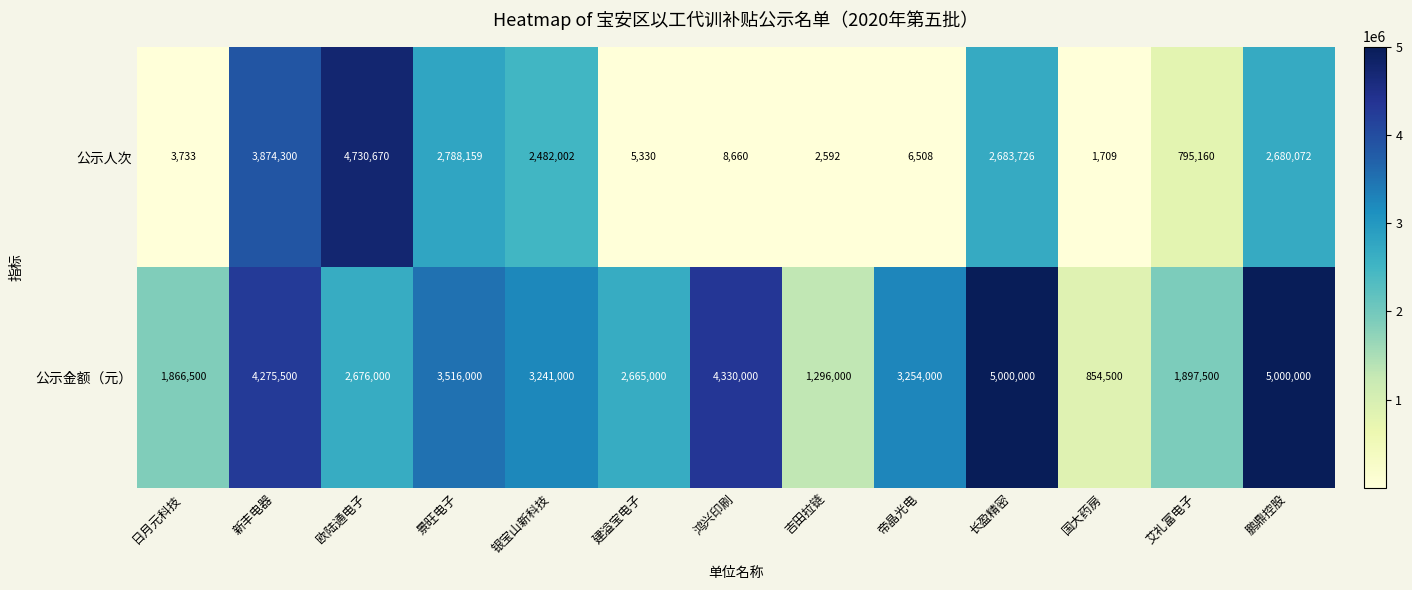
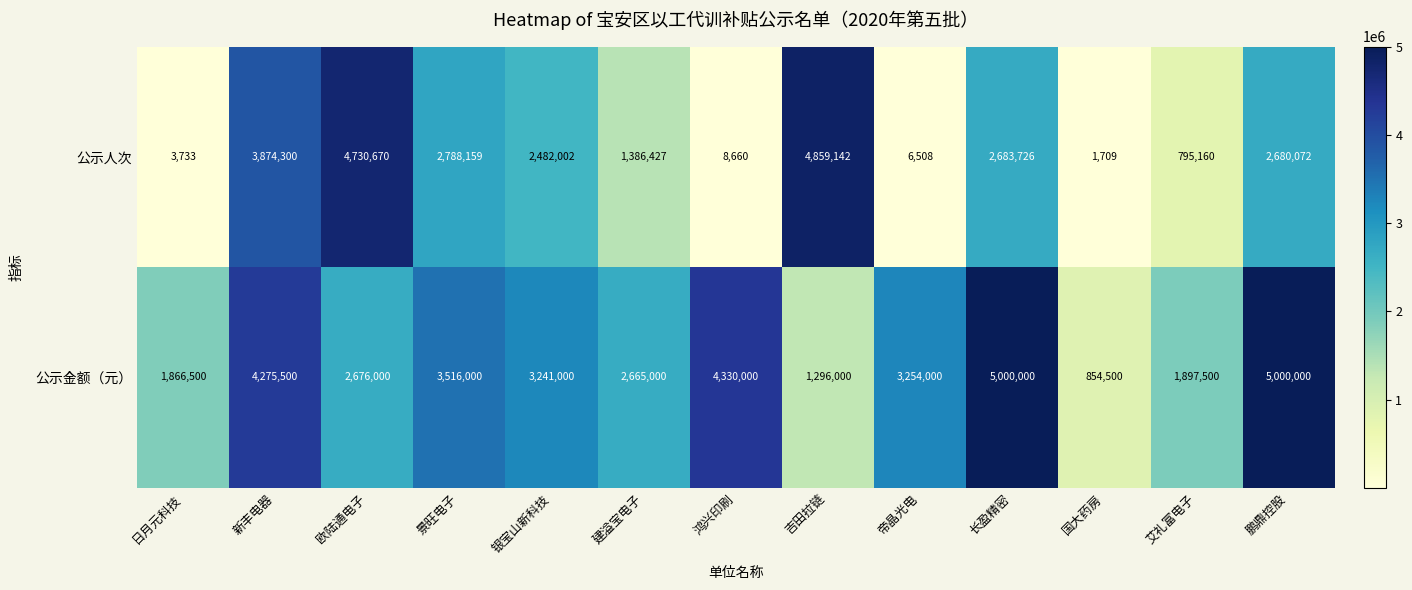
公示人次, 建溢宝电子: 5,330 -> 1,386,427
公示人次, 吉田拉链: 2,592 -> 4,859,142
